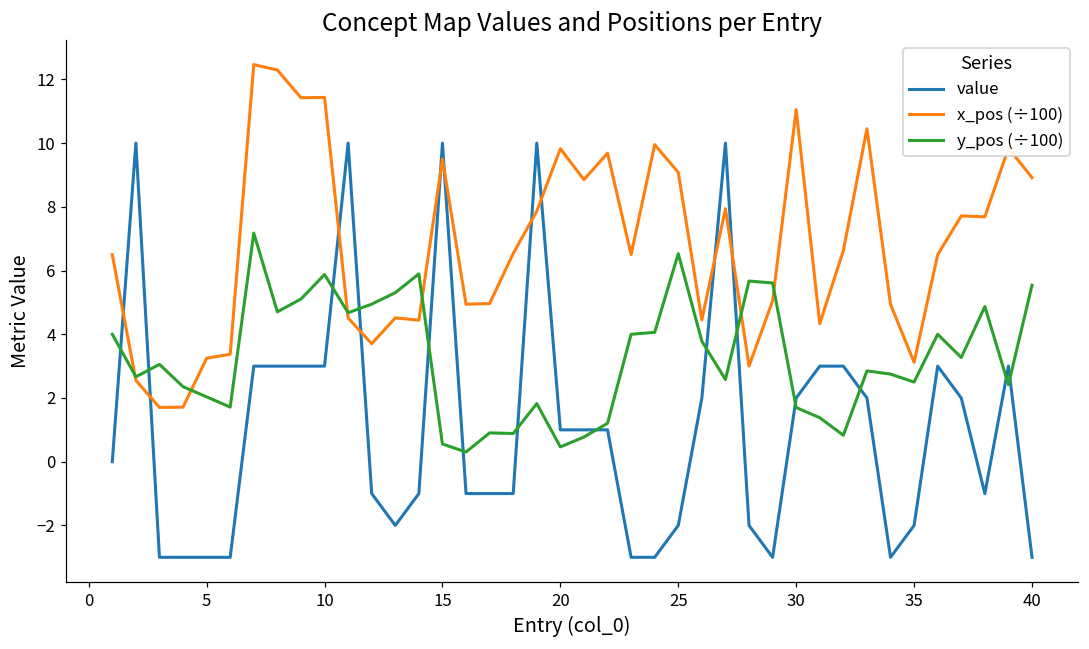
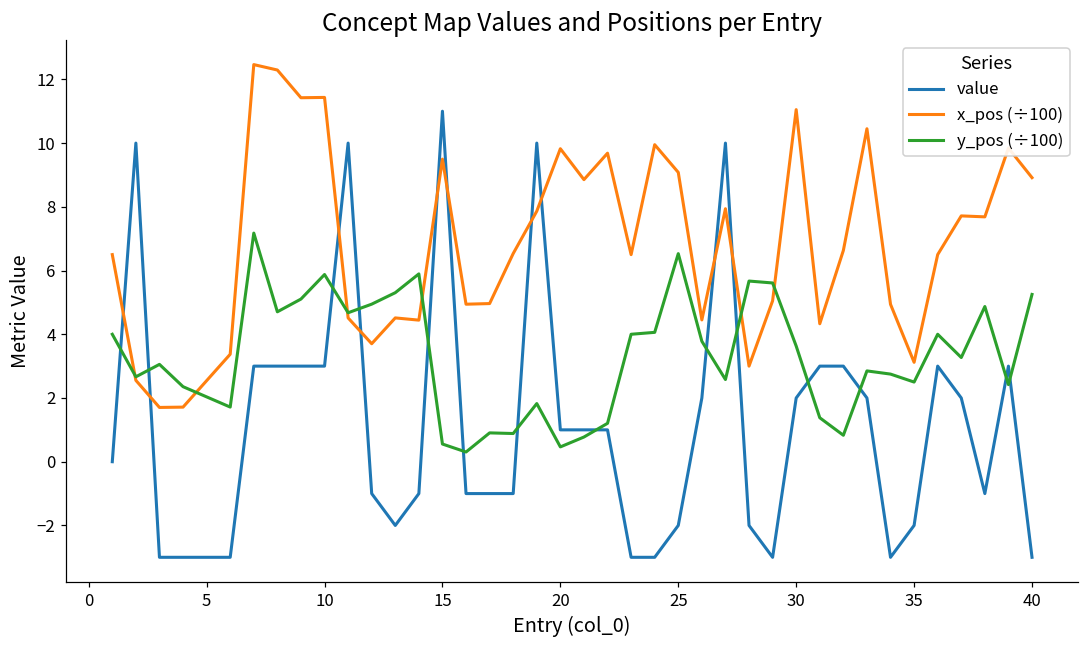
x_pos (÷100), 5: 3.2 -> 2.5
value, 15: 10 -> 11
y_pos (÷100), 30: 1.7 -> 3.6
y_pos (÷100), 40: 5.5 -> 5.3
